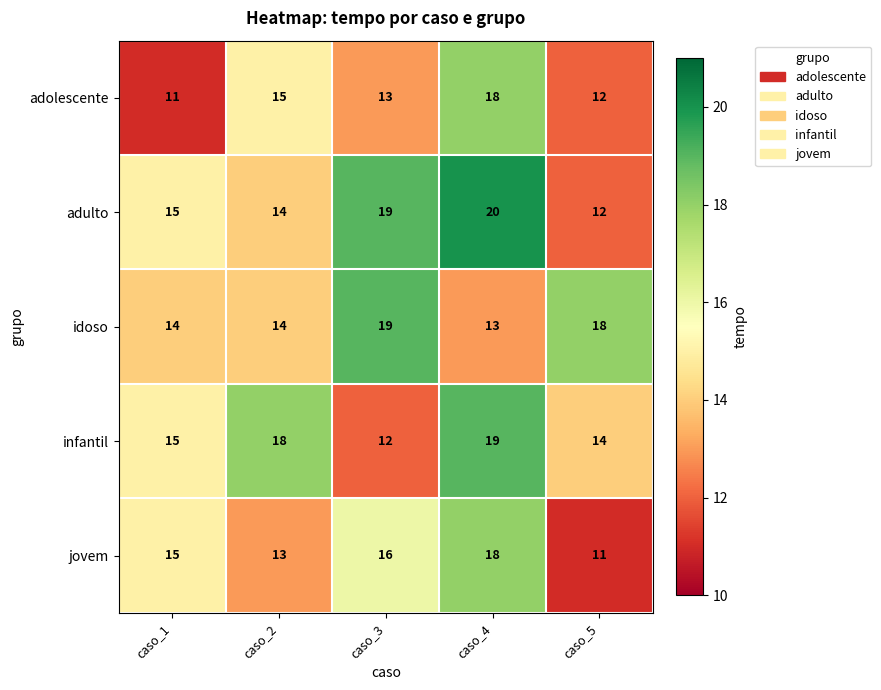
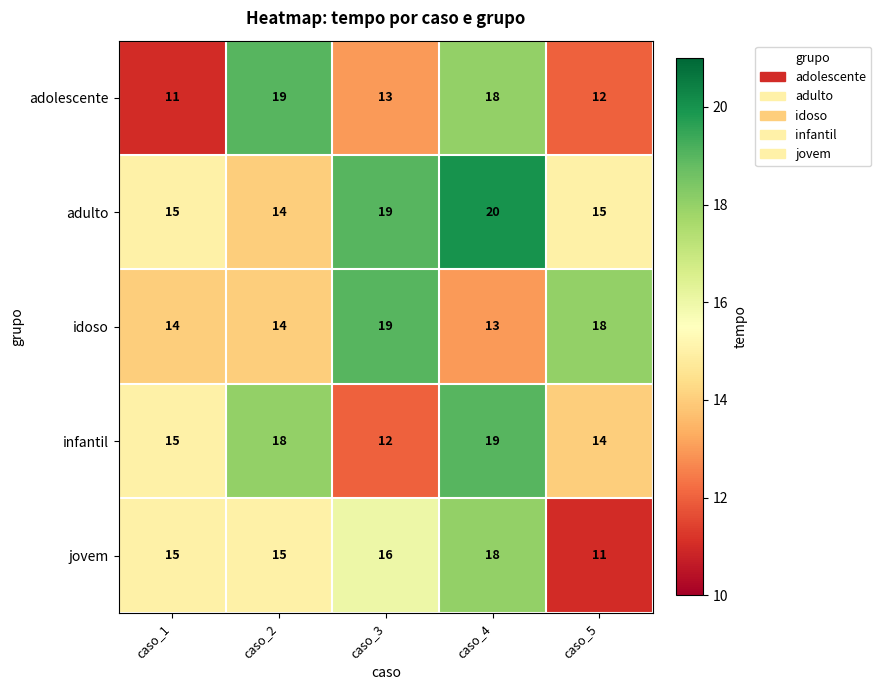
adolescente, caso_2: 15 -> 19
adulto, caso_5: 12 -> 15
jovem, caso_2: 13 -> 15
